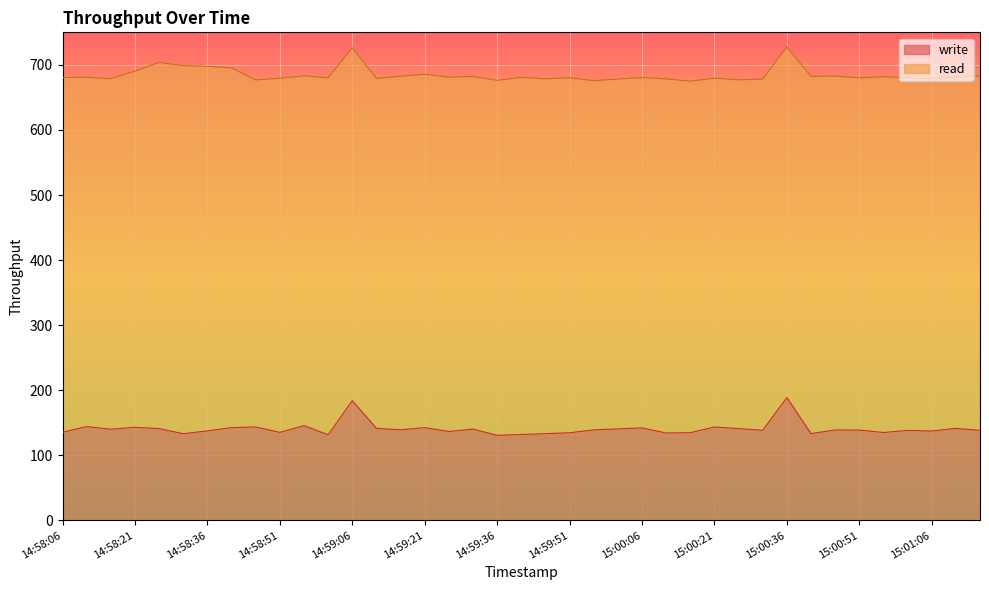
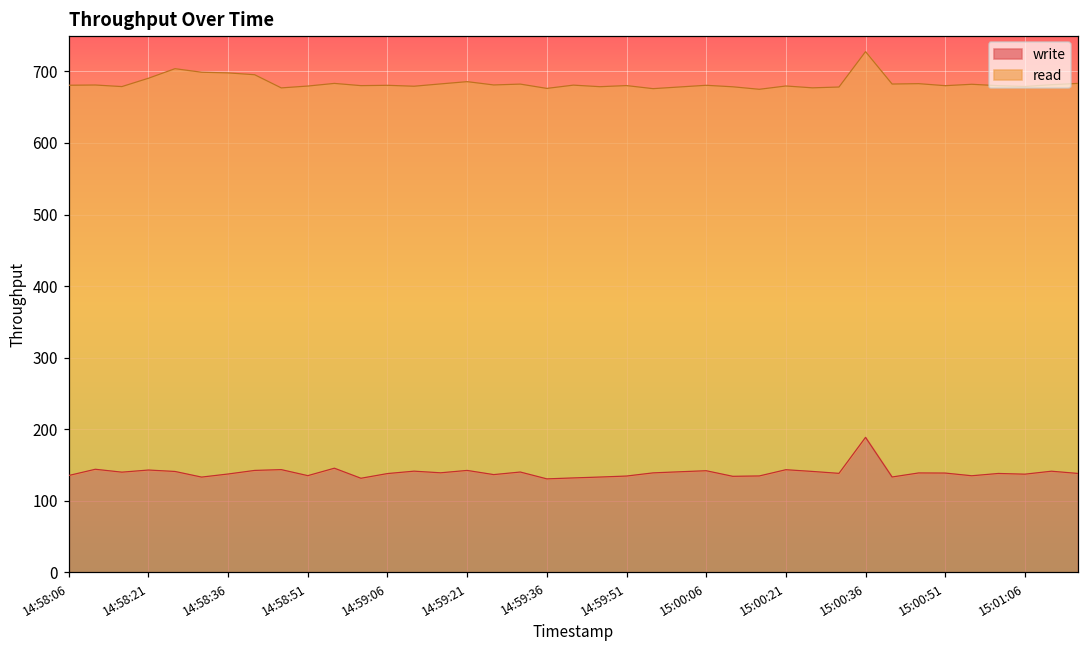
write, 14:59:06: 180 -> 140
